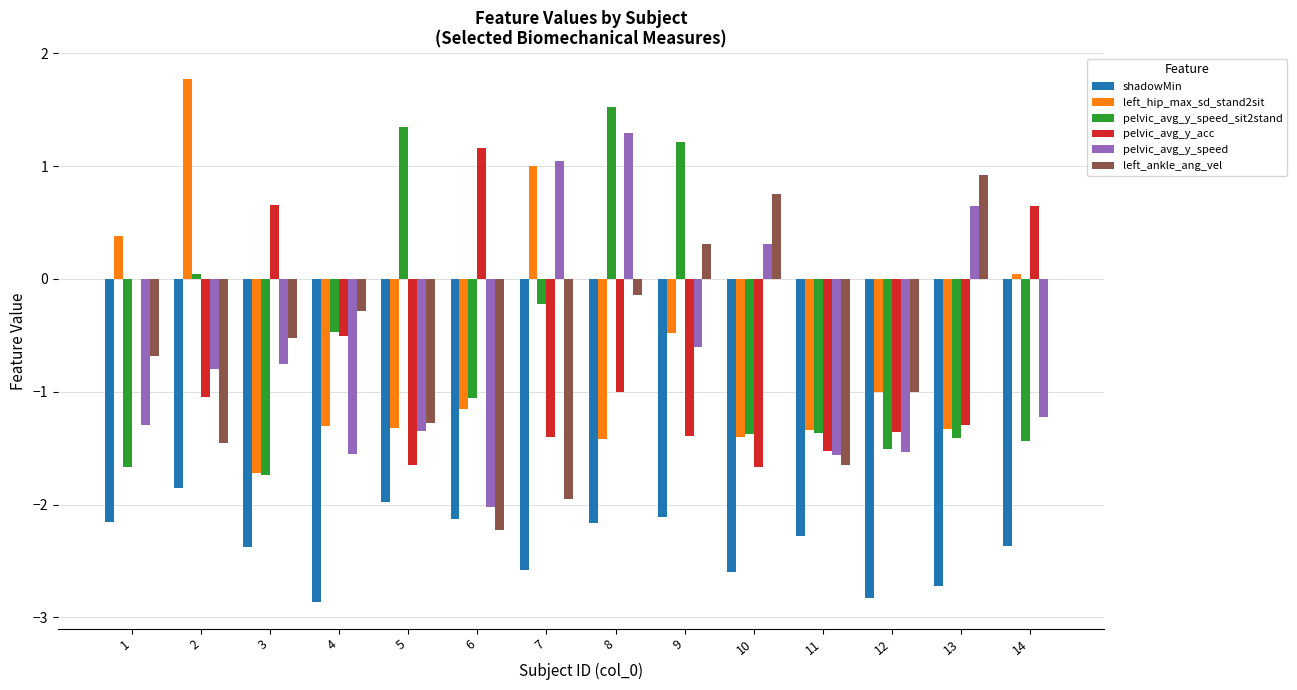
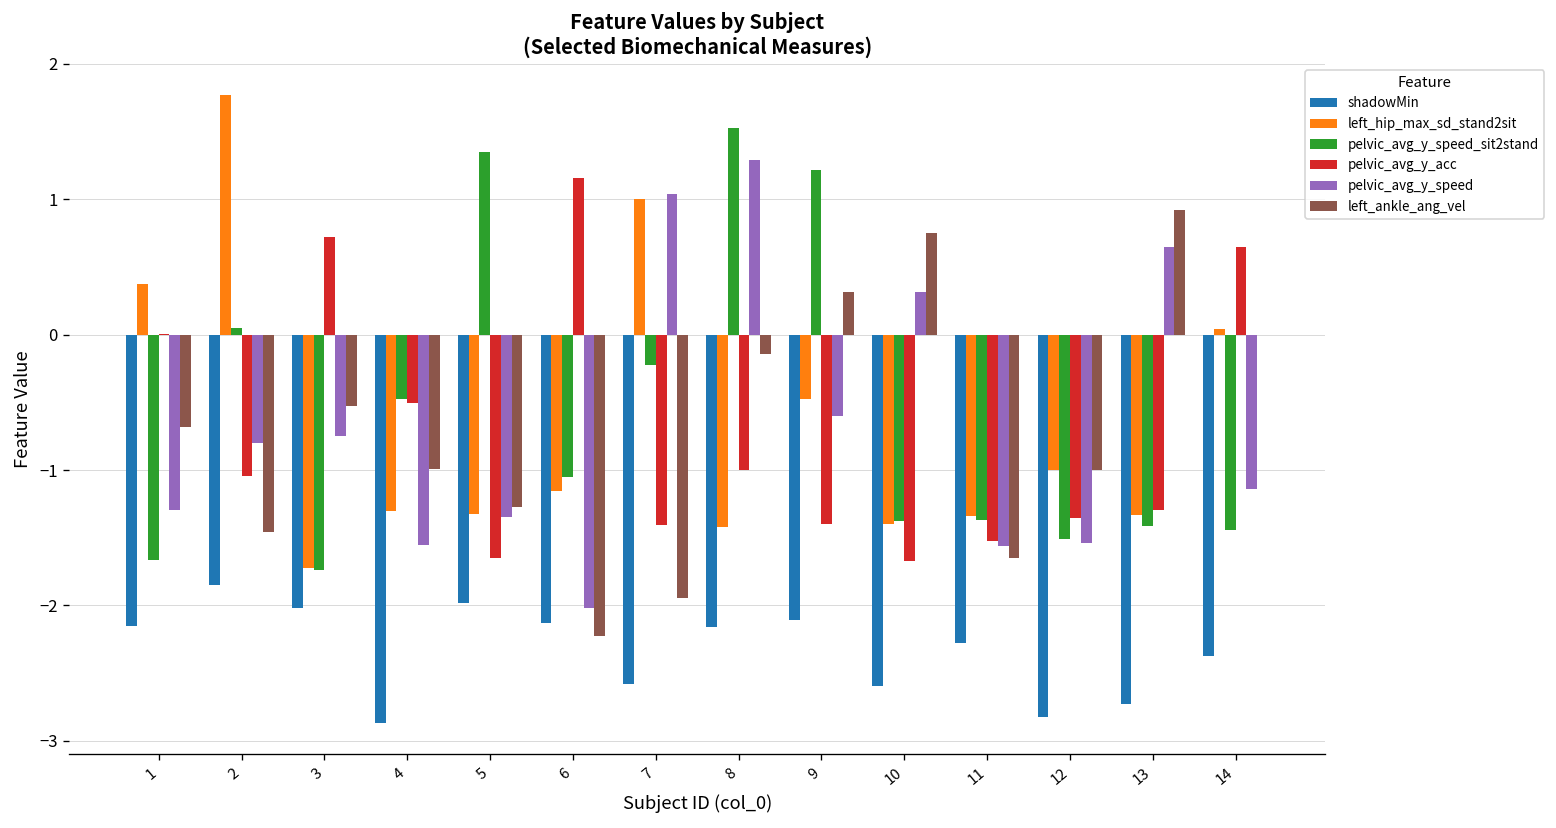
shadowMin, 3: -2.38 -> -2.02
pelvic_avg_y_acc, 3: 0.65 -> 0.72
left_ankle_ang_vel, 4: -0.28 -> -0.99
pelvic_avg_y_speed, 14: -1.22 -> -1.14
